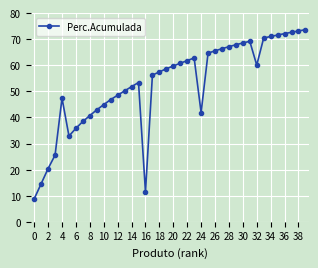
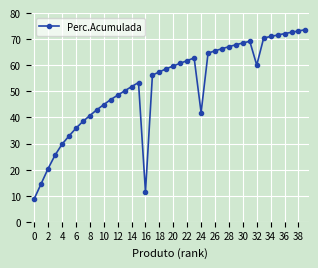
4: 47 -> 30
